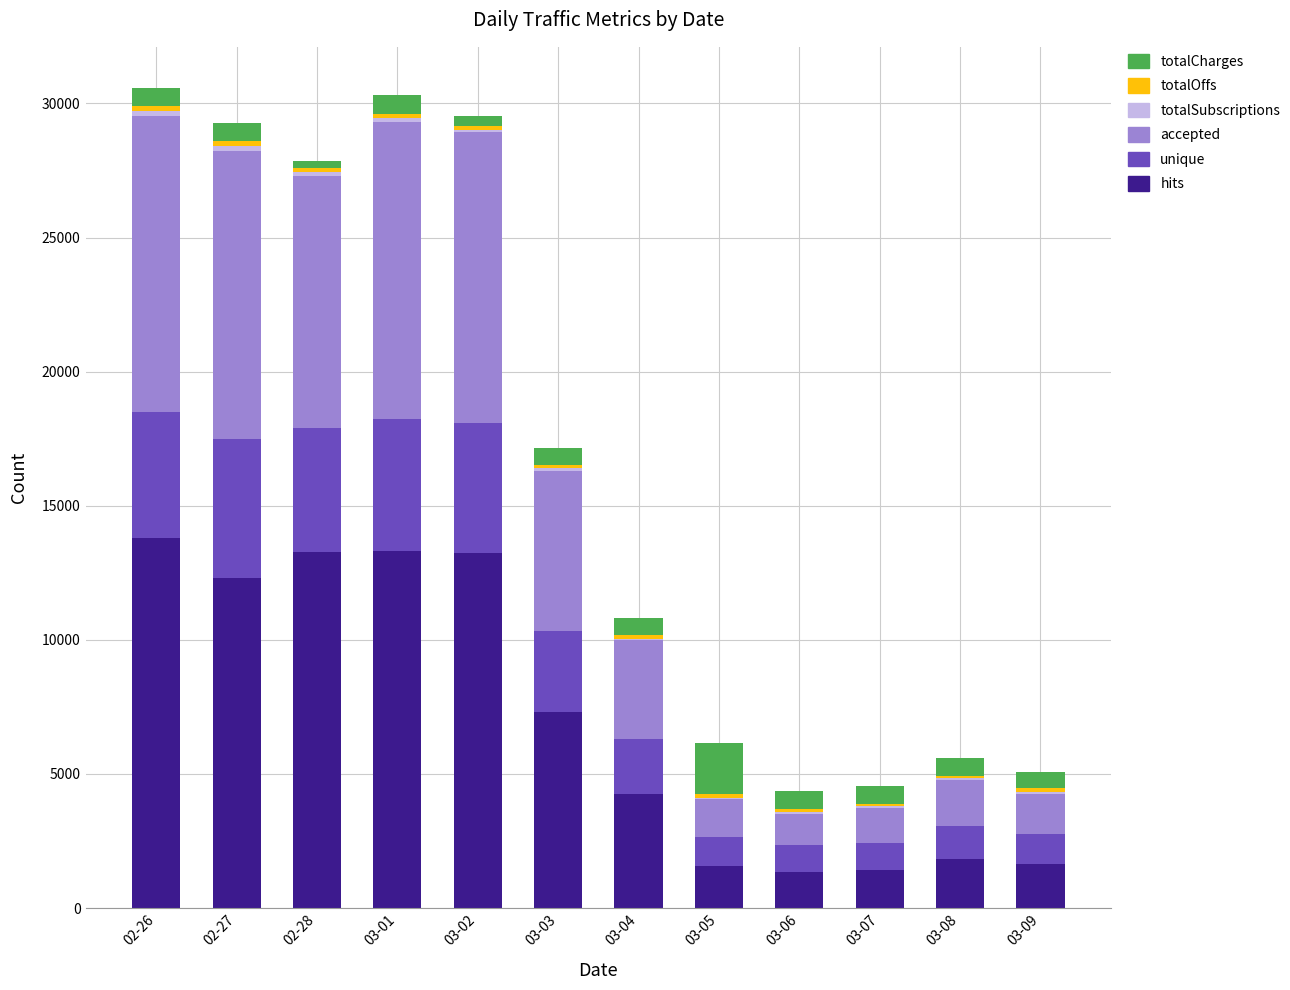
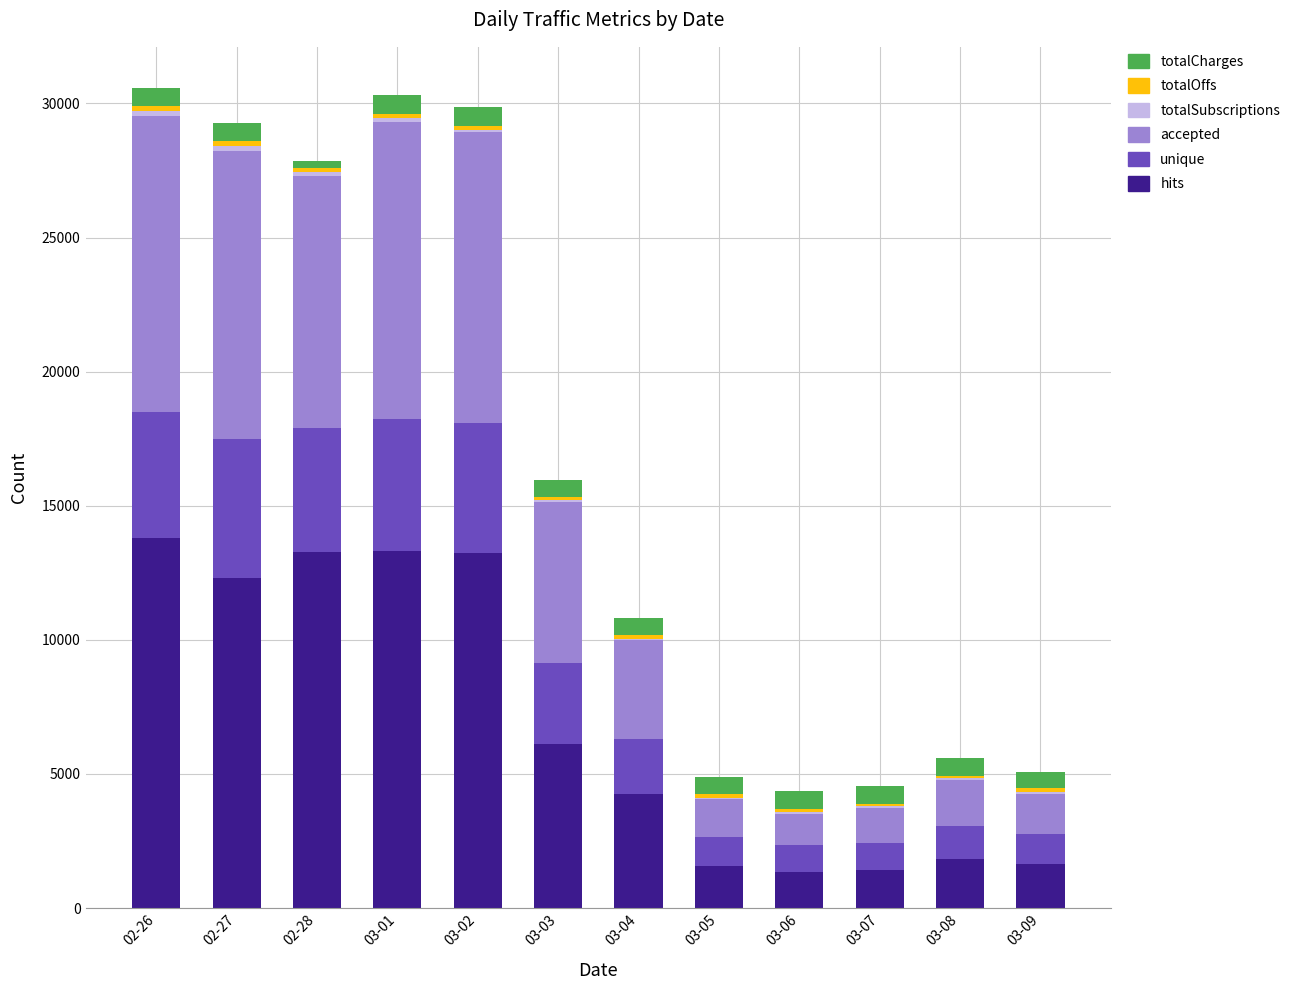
totalCharges, 03-02: 400 -> 700
hits, 03-03: 7300 -> 6100
totalCharges, 03-05: 1900 -> 600
